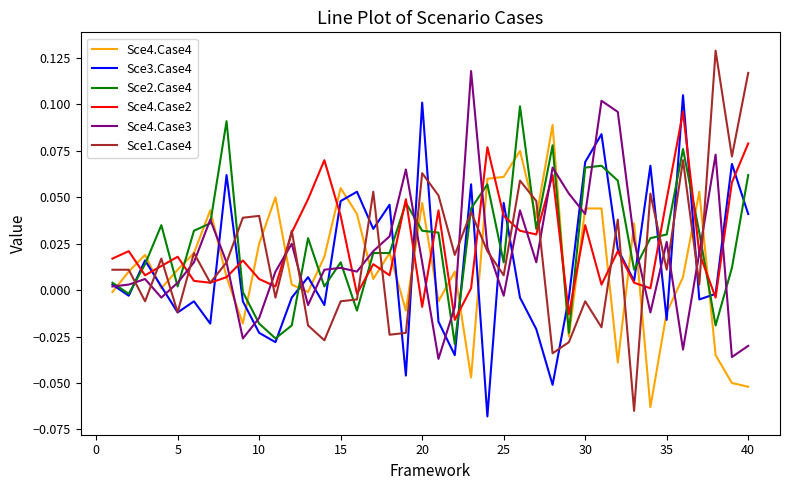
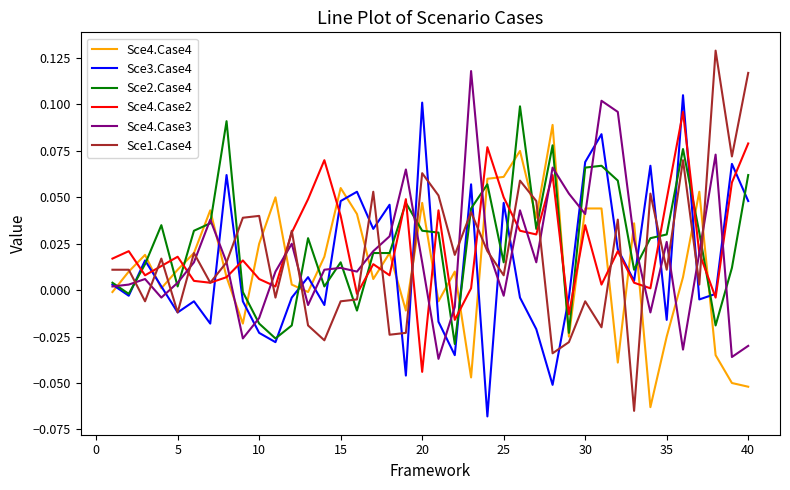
Sce4.Case2, 20: -0.009 -> -0.044
Sce4.Case2, 25: 0.04 -> 0.05
Sce4.Case4, 35: -0.012 -> -0.025
Sce3.Case4, 40: 0.041 -> 0.048
